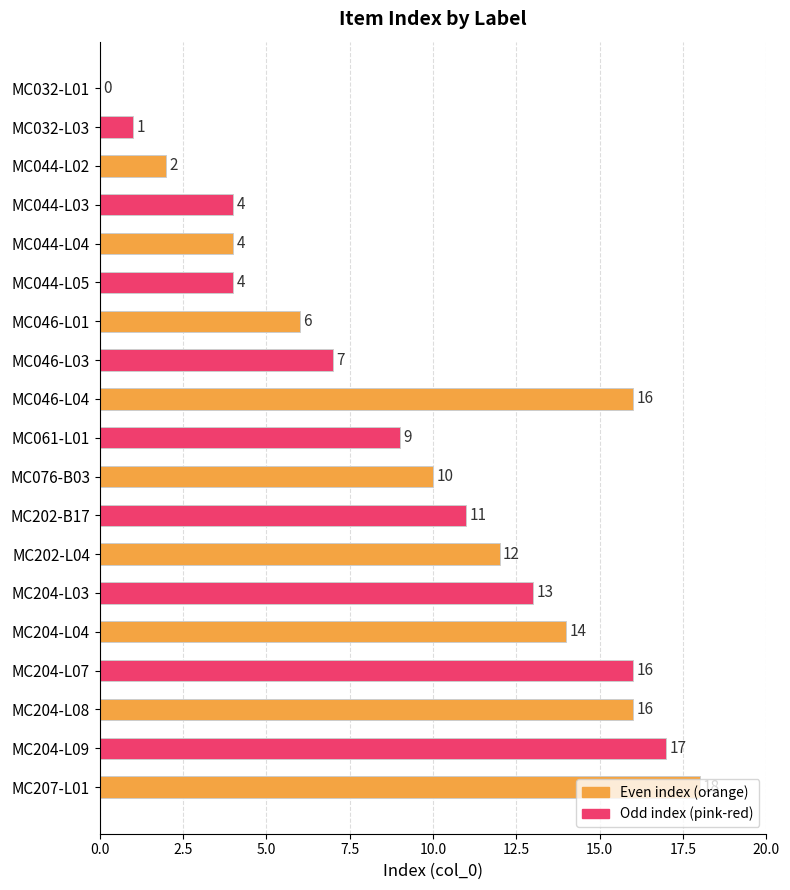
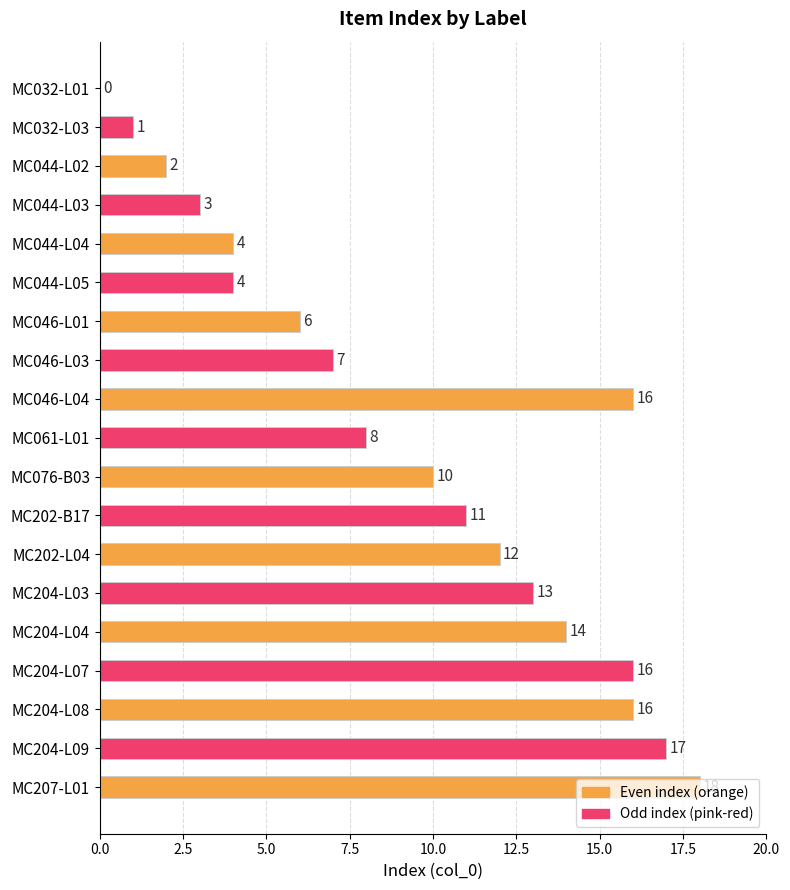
MC044-L03: 4 -> 3
MC061-L01: 9 -> 8
